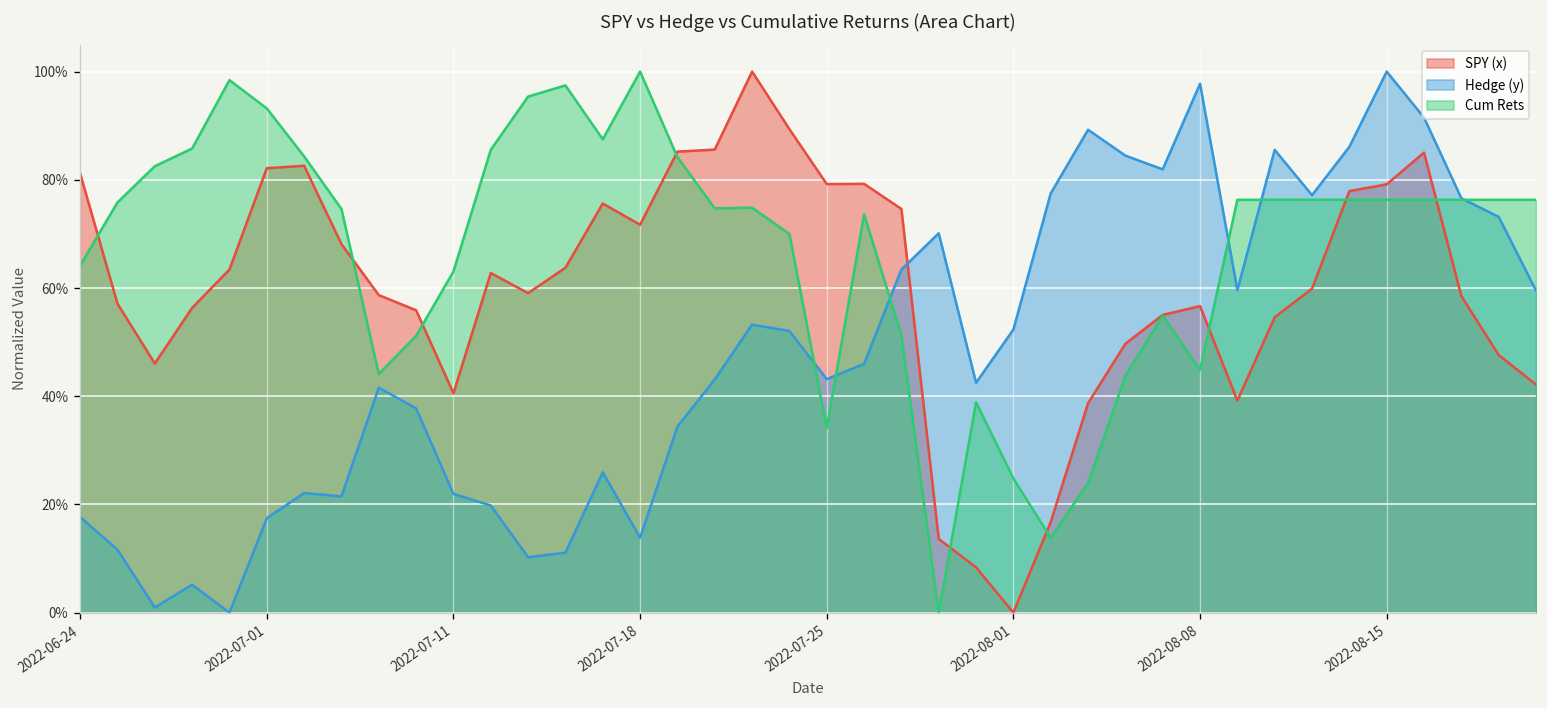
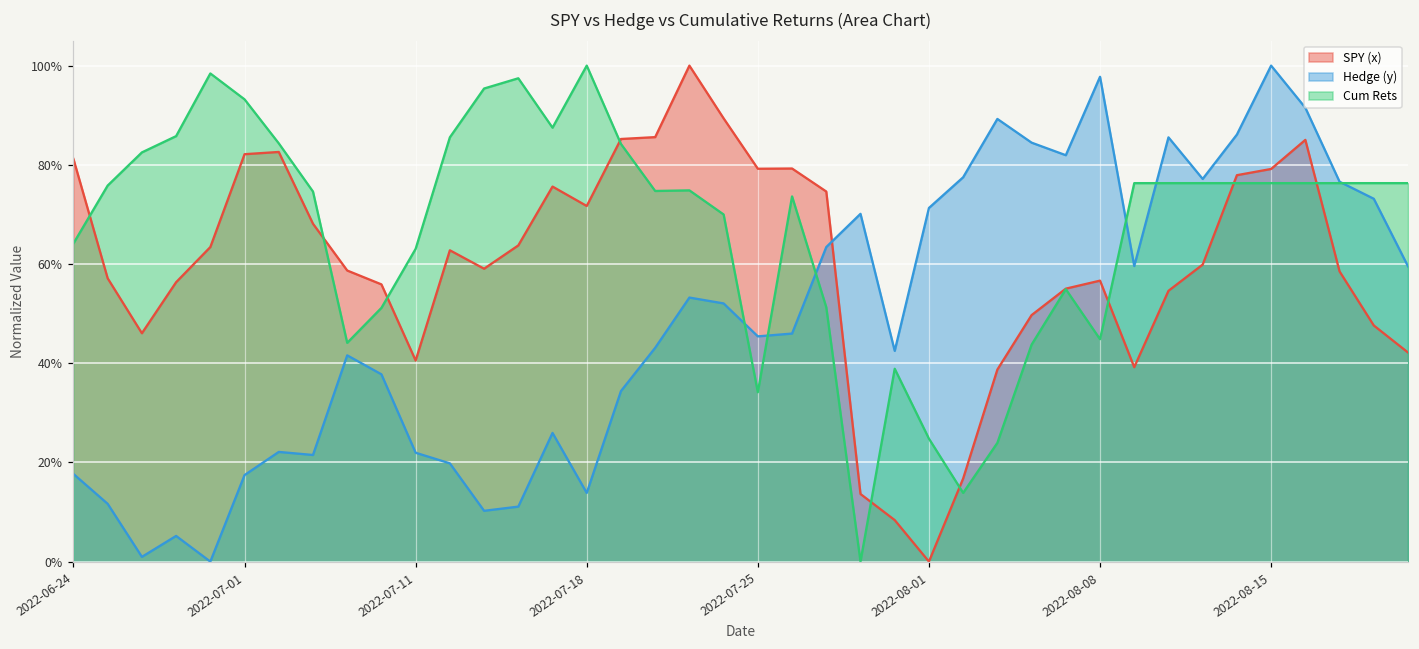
Hedge (y), 2022-07-25: 43% -> 45%
Hedge (y), 2022-08-01: 52% -> 71%
